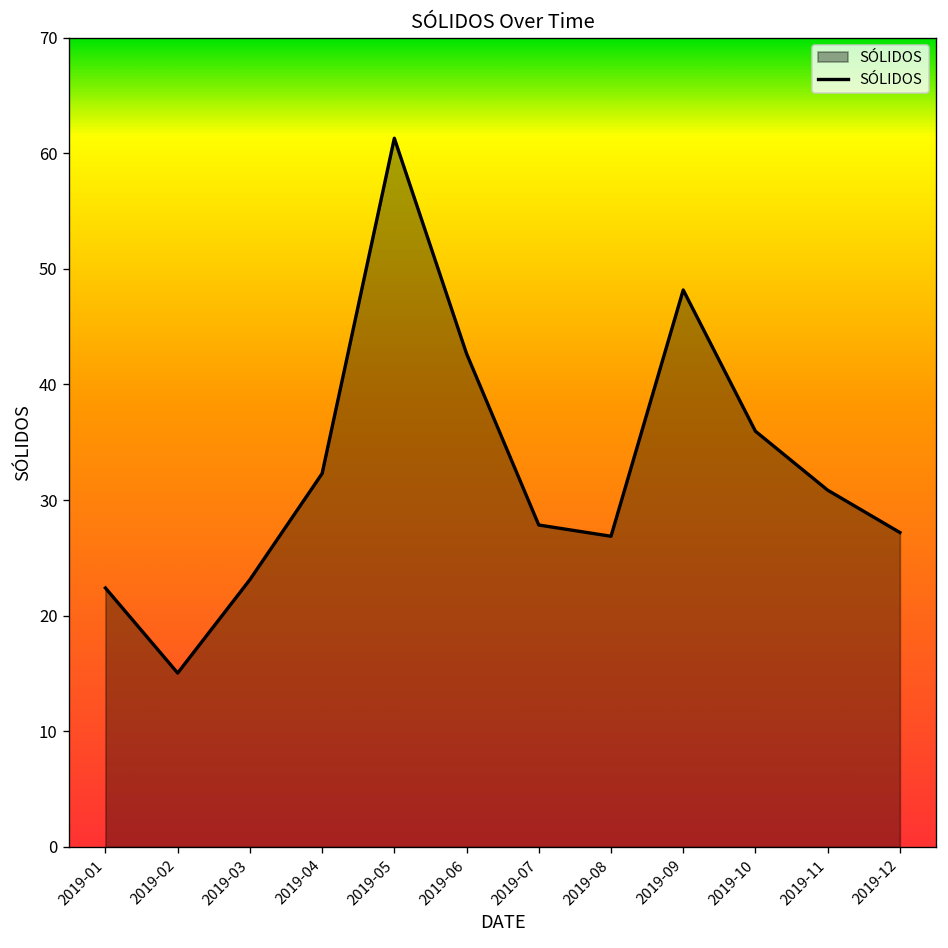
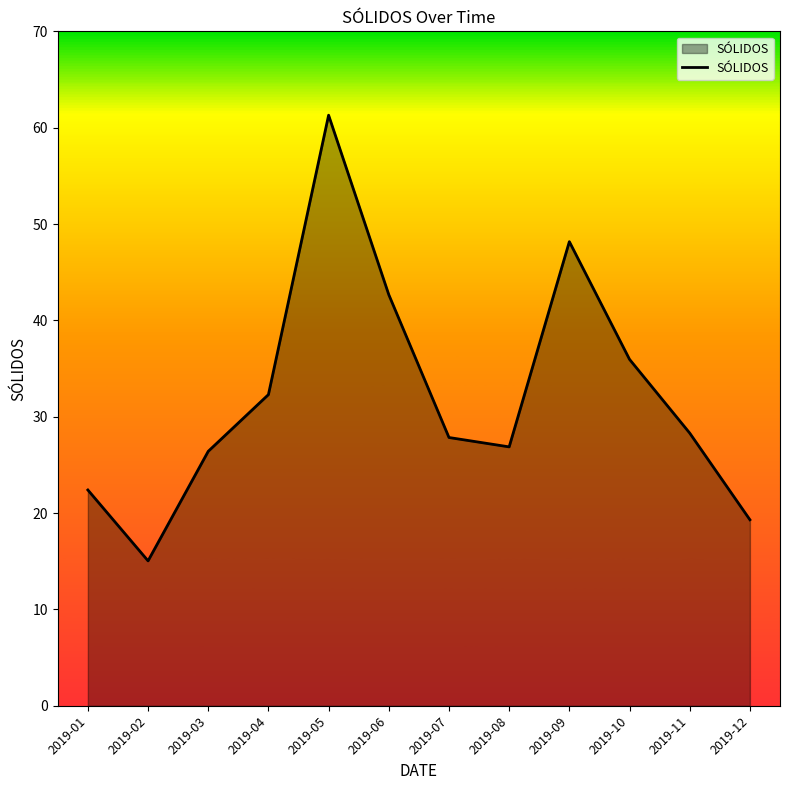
2019-03: 23 -> 26
2019-11: 31 -> 28
2019-12: 27 -> 19
